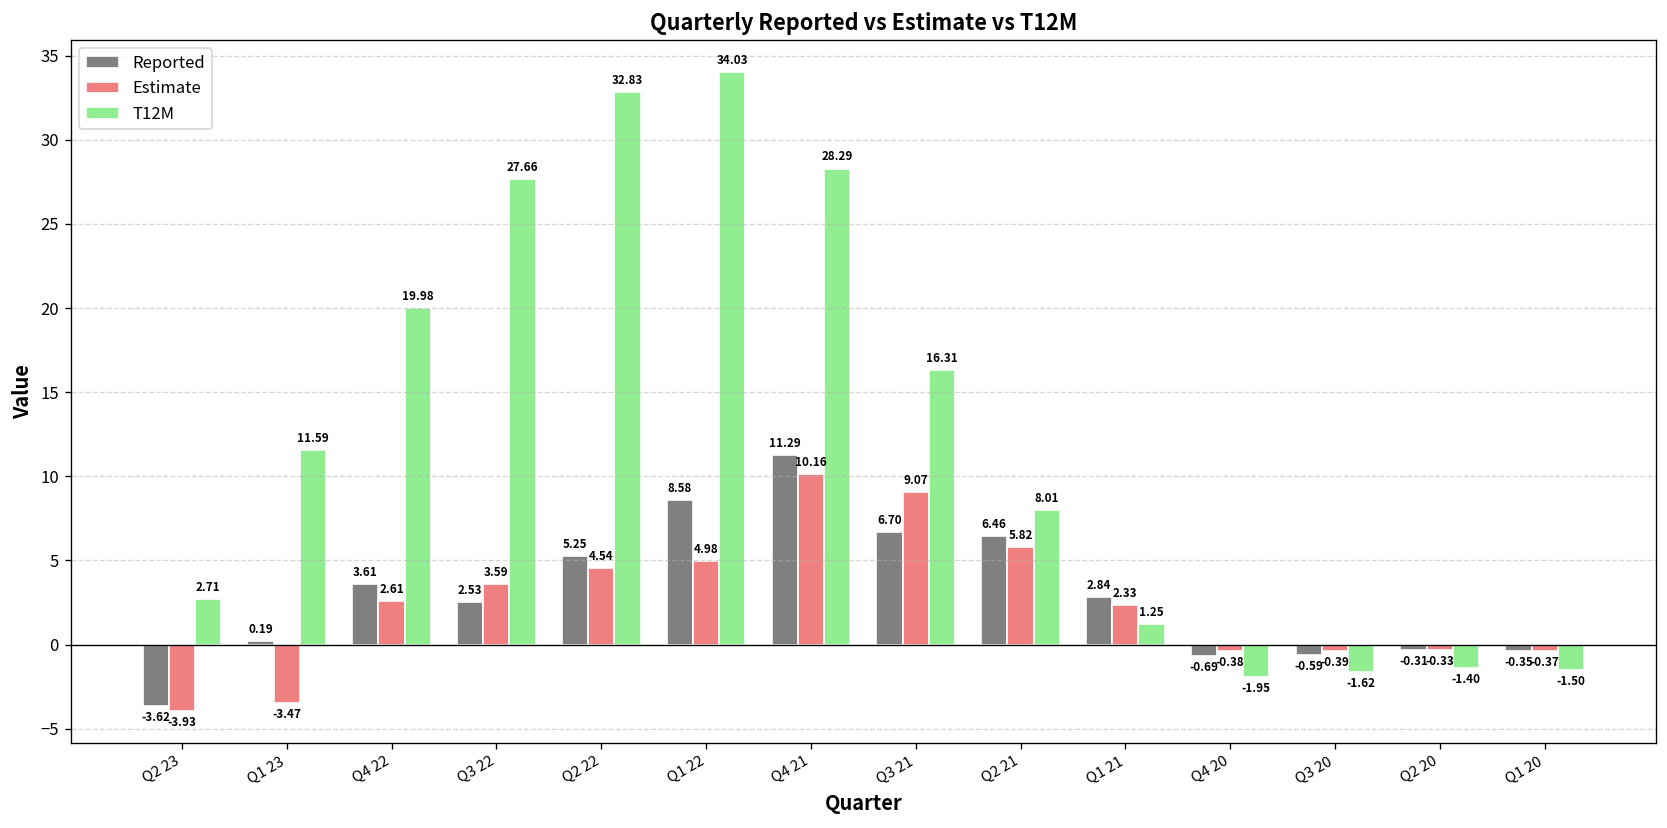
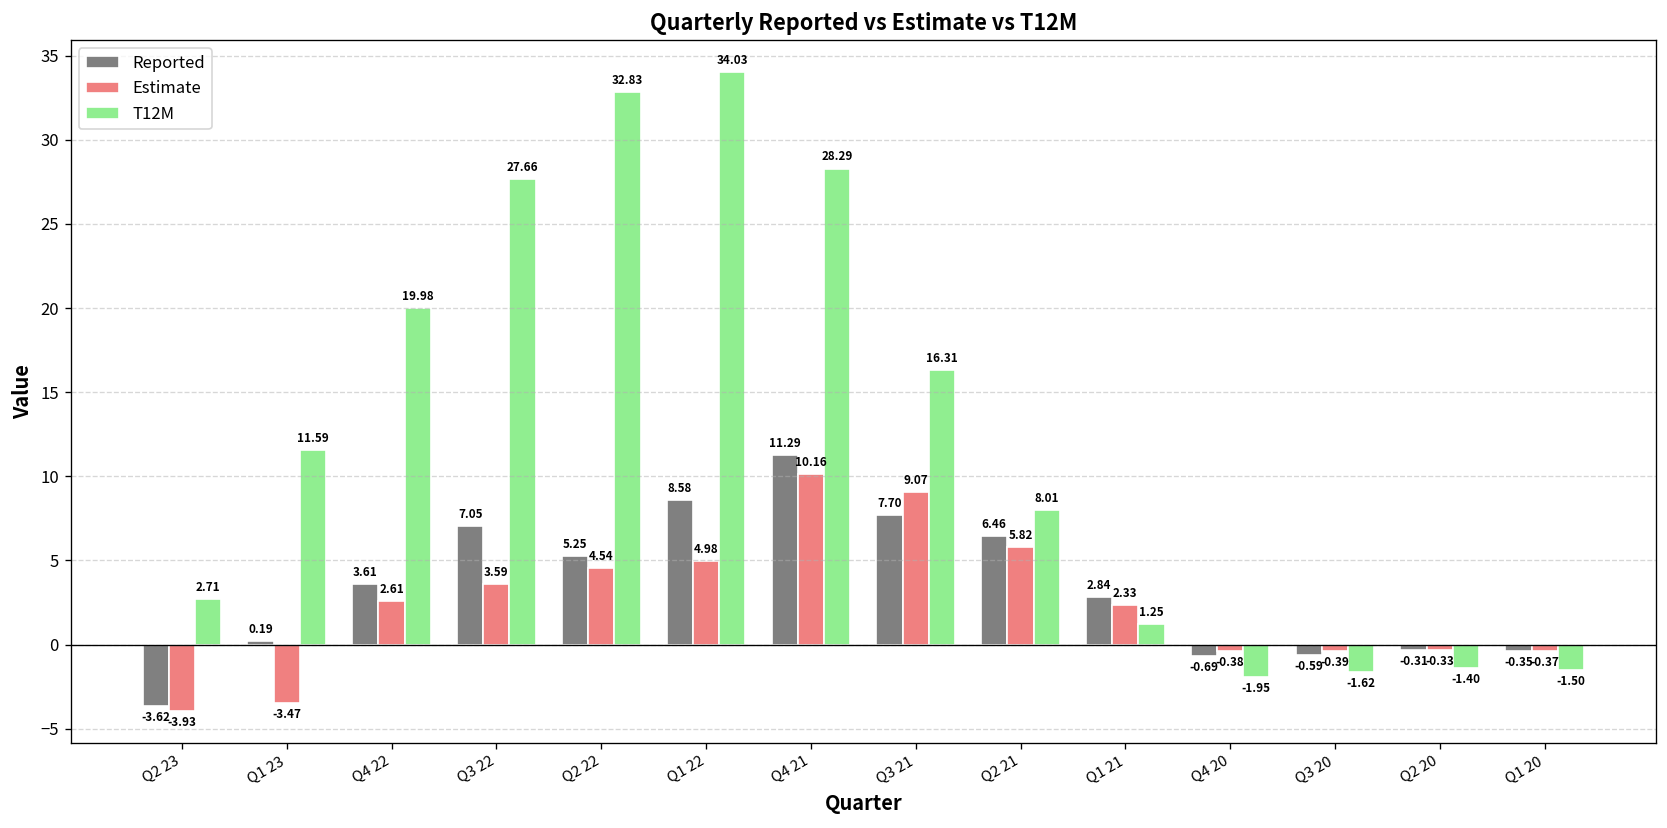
Reported, Q3 22: 2.53 -> 7.05
Reported, Q3 21: 6.70 -> 7.70
